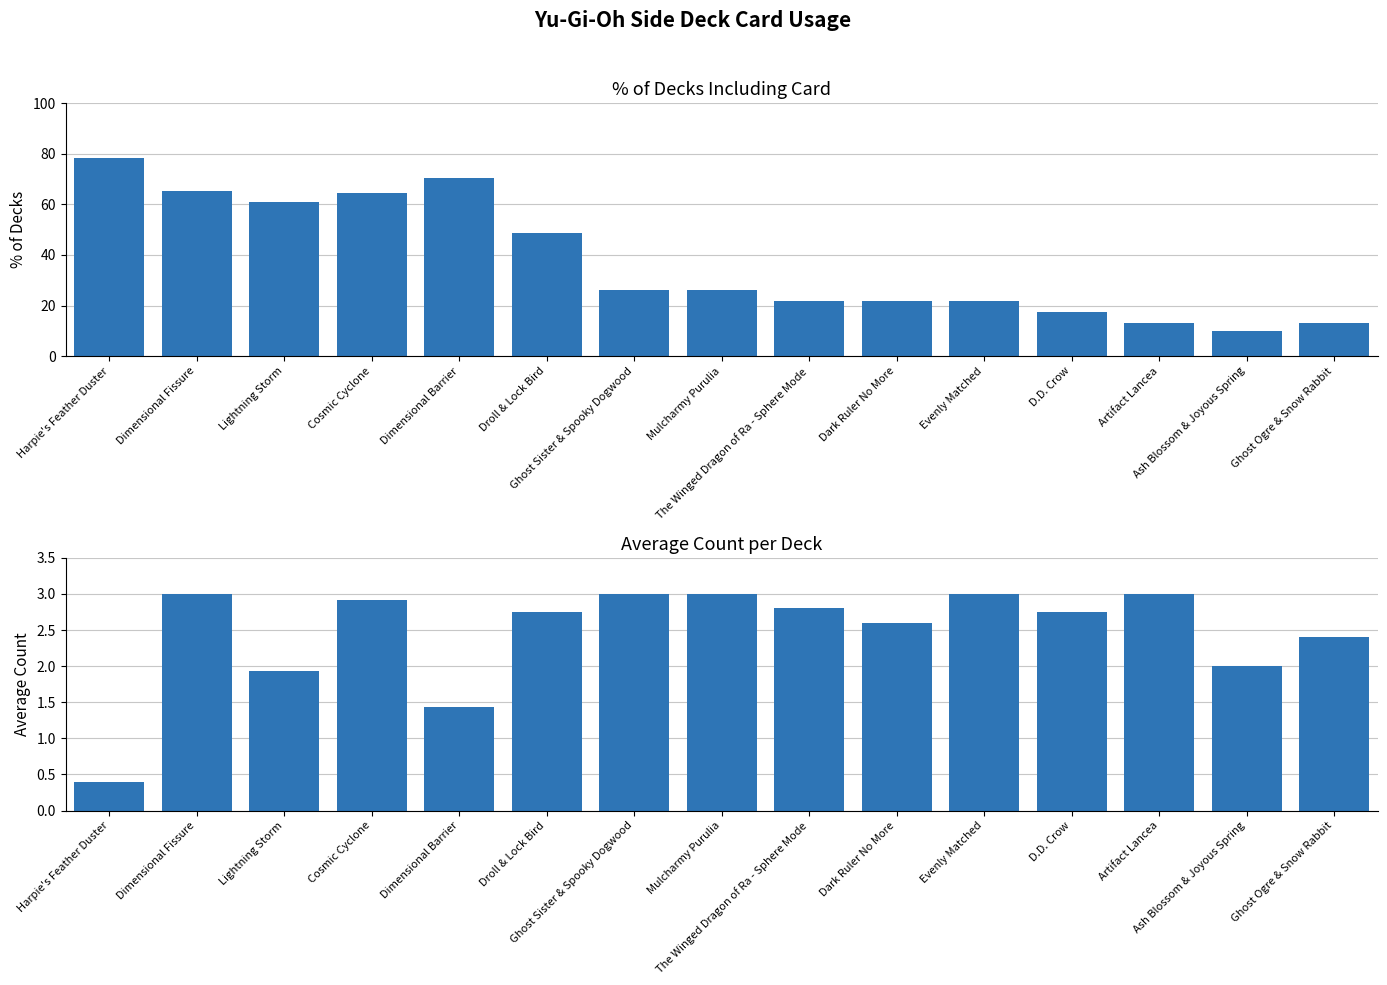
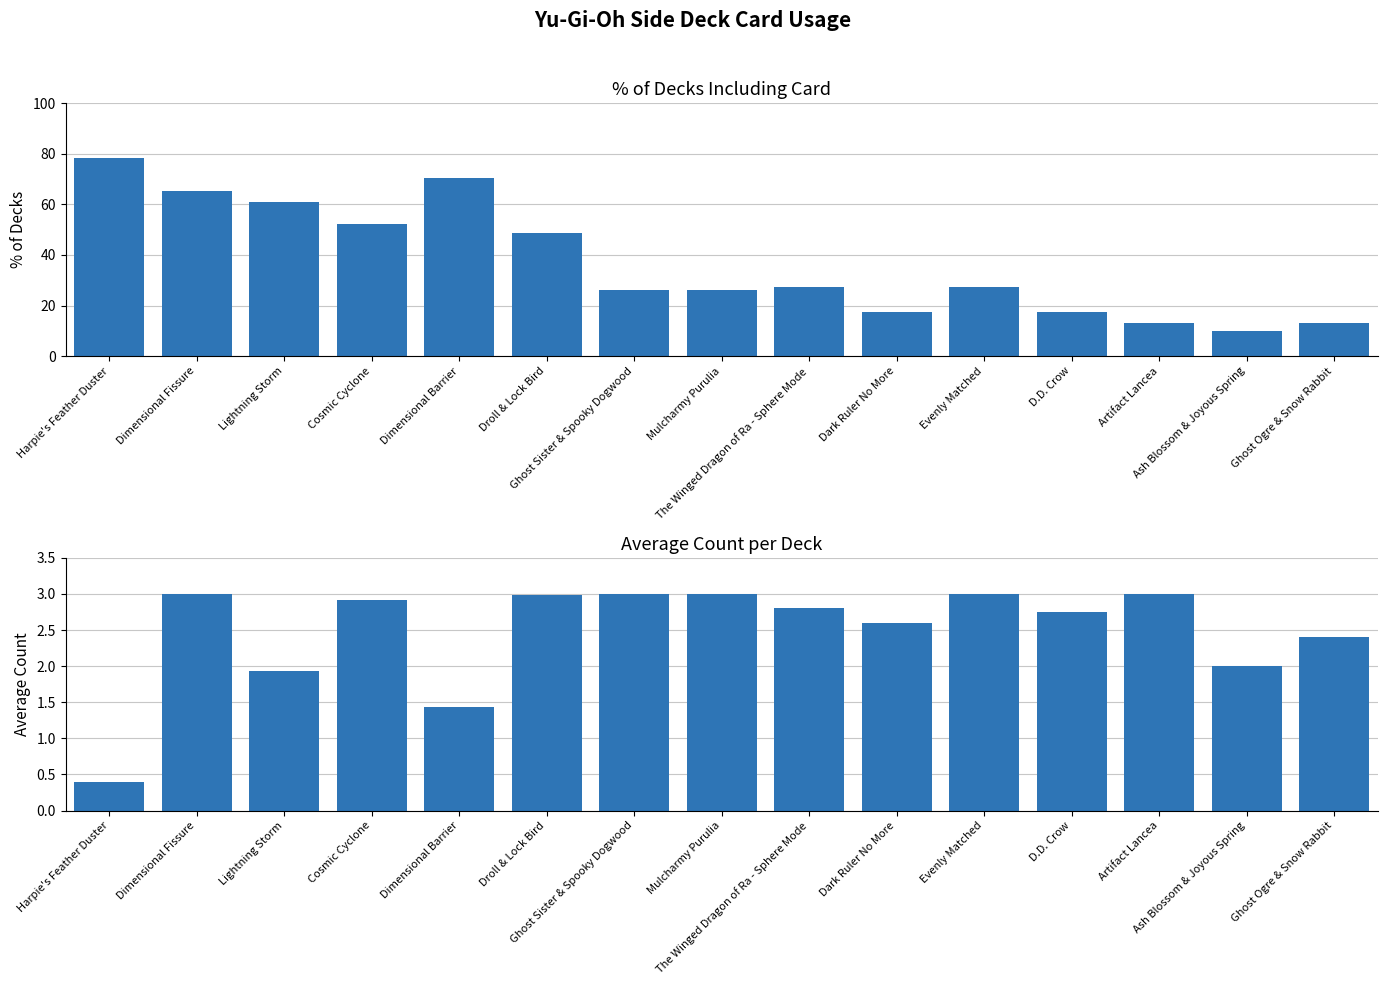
% of Decks Including Card, Cosmic Cyclone: 65 -> 52
% of Decks Including Card, The Winged Dragon of Ra - Sphere Mode: 22 -> 27
% of Decks Including Card, Dark Ruler No More: 22 -> 18
% of Decks Including Card, Evenly Matched: 22 -> 27
Average Count per Deck, Droll & Lock Bird: 2.8 -> 3.0
